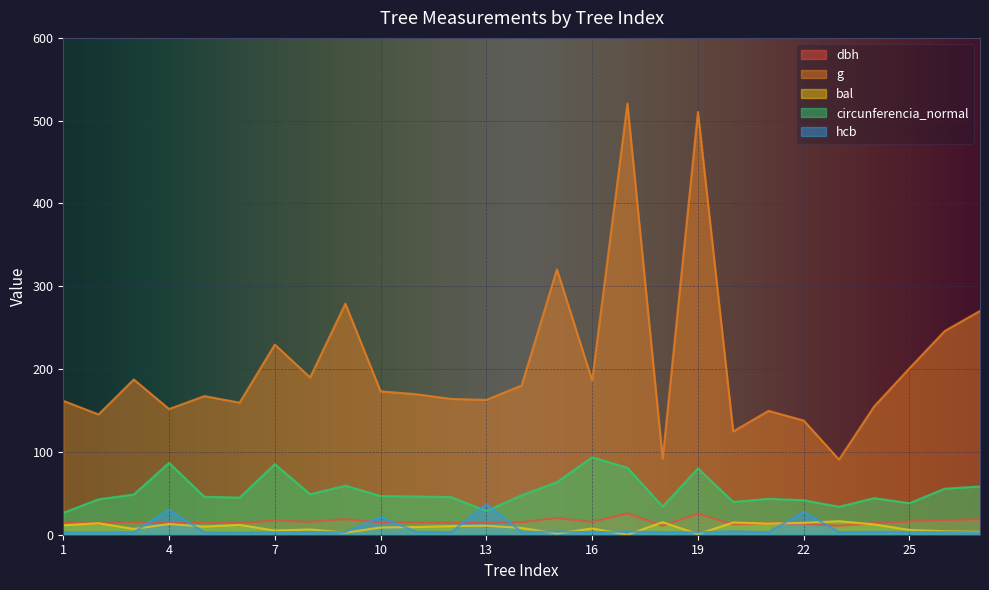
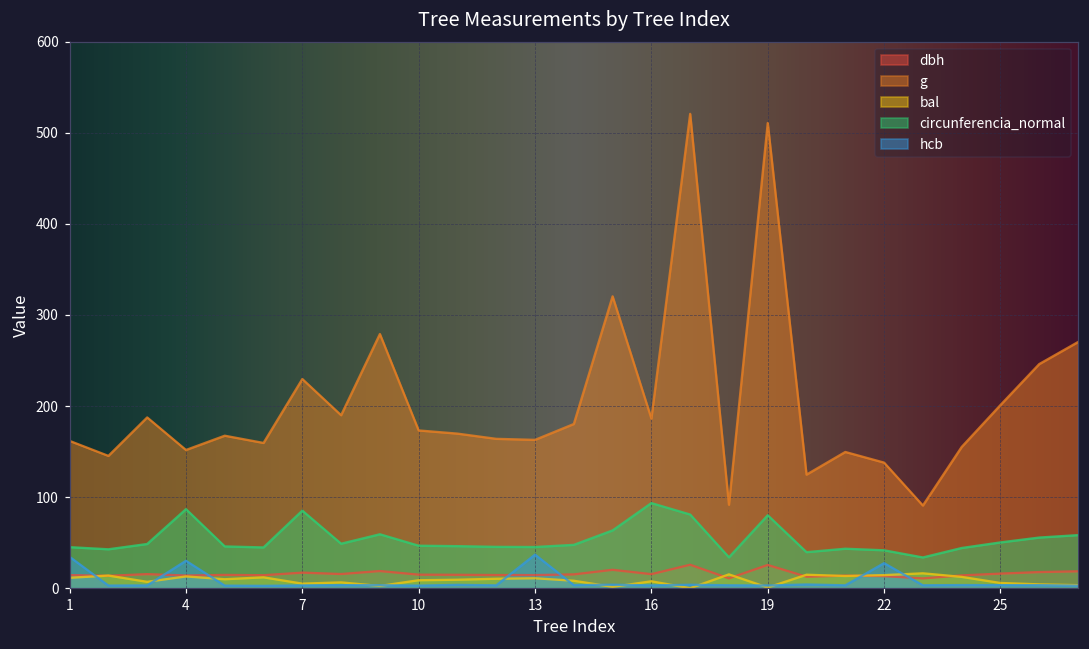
circunferencia_normal, 1: 30 -> 50
hcb, 1: 0 -> 30
hcb, 10: 20 -> 0
circunferencia_normal, 13: 30 -> 50
circunferencia_normal, 25: 40 -> 50
